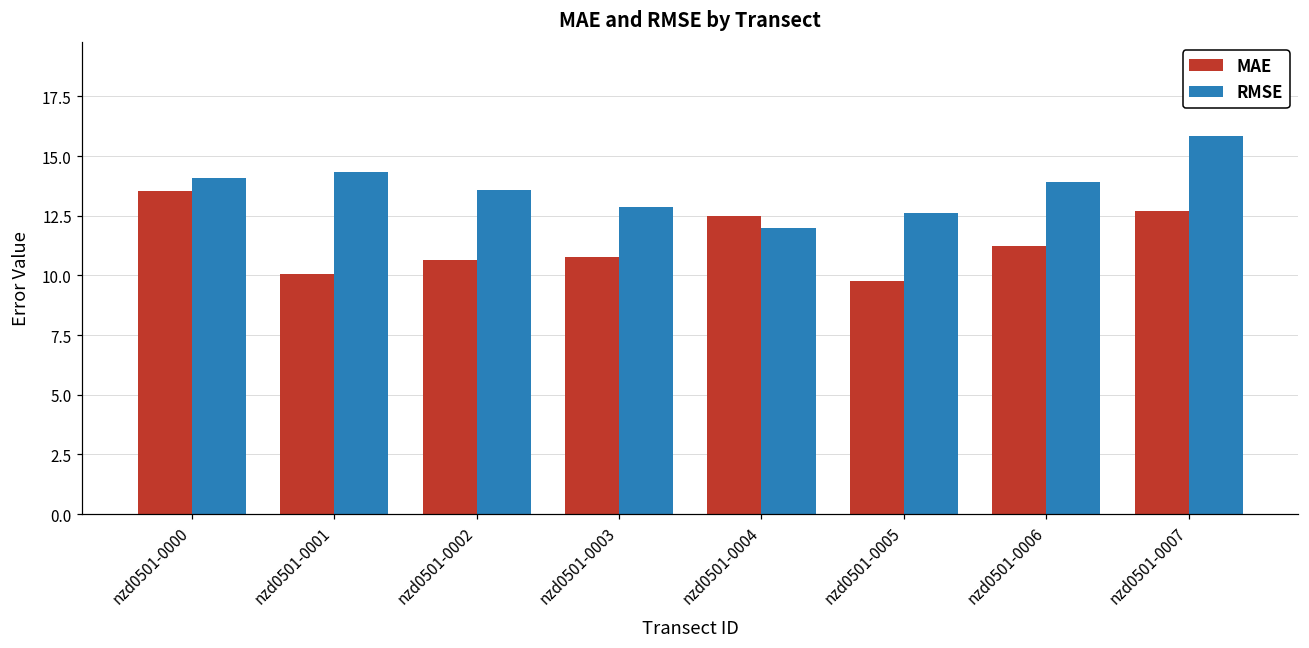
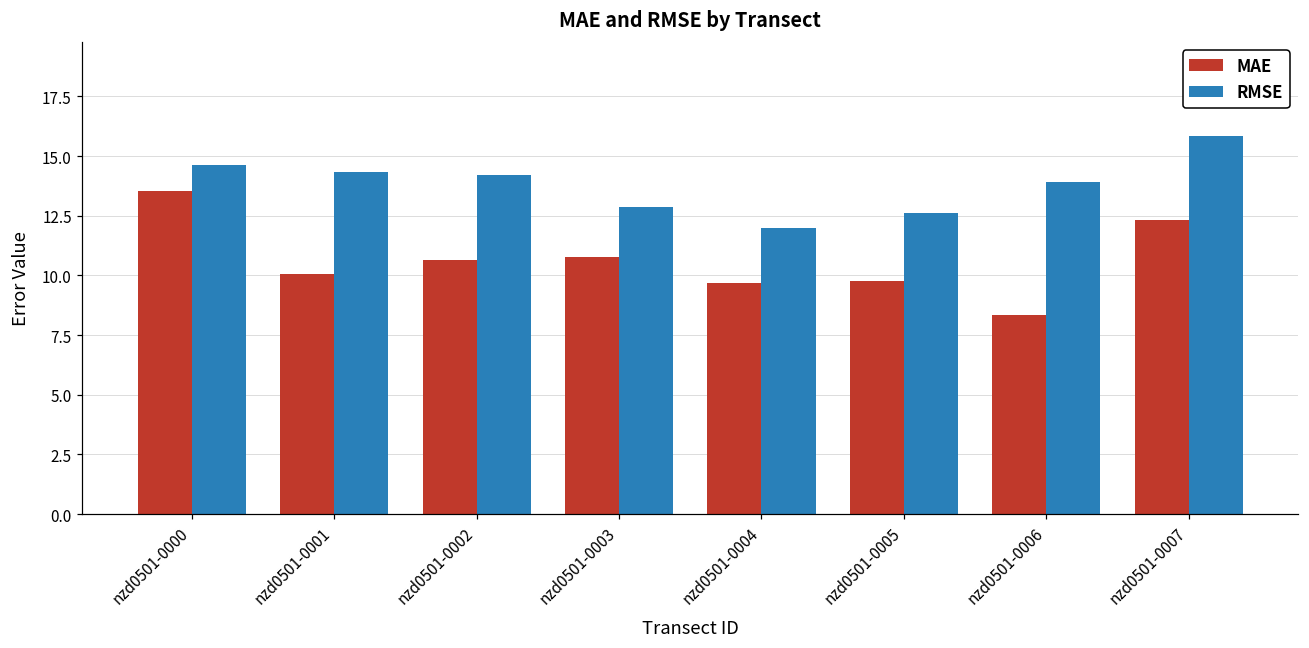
RMSE, nzd0501-0000: 14.1 -> 14.6
RMSE, nzd0501-0002: 13.6 -> 14.2
MAE, nzd0501-0004: 12.5 -> 9.7
MAE, nzd0501-0006: 11.2 -> 8.3
MAE, nzd0501-0007: 12.7 -> 12.3
